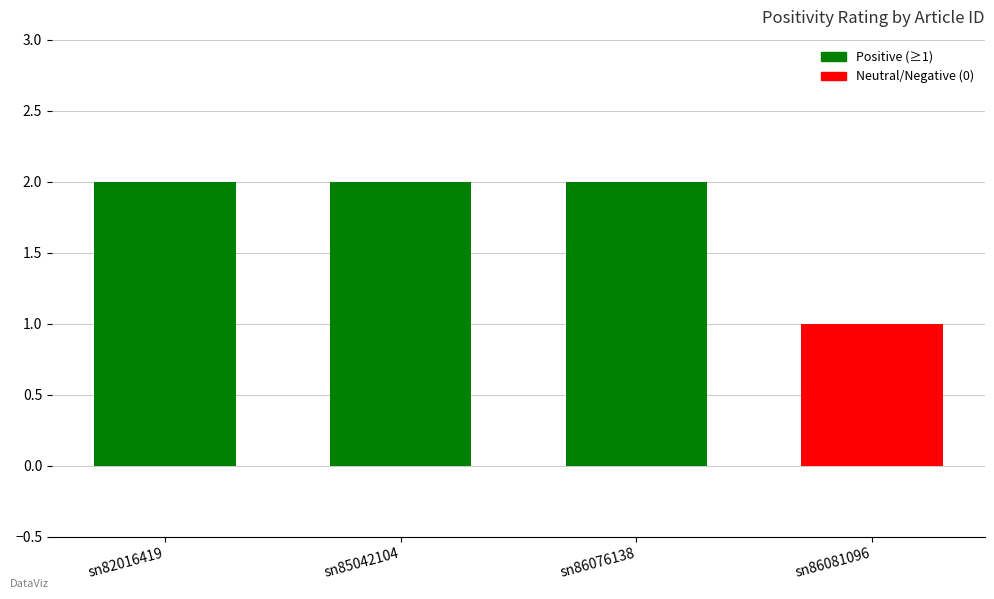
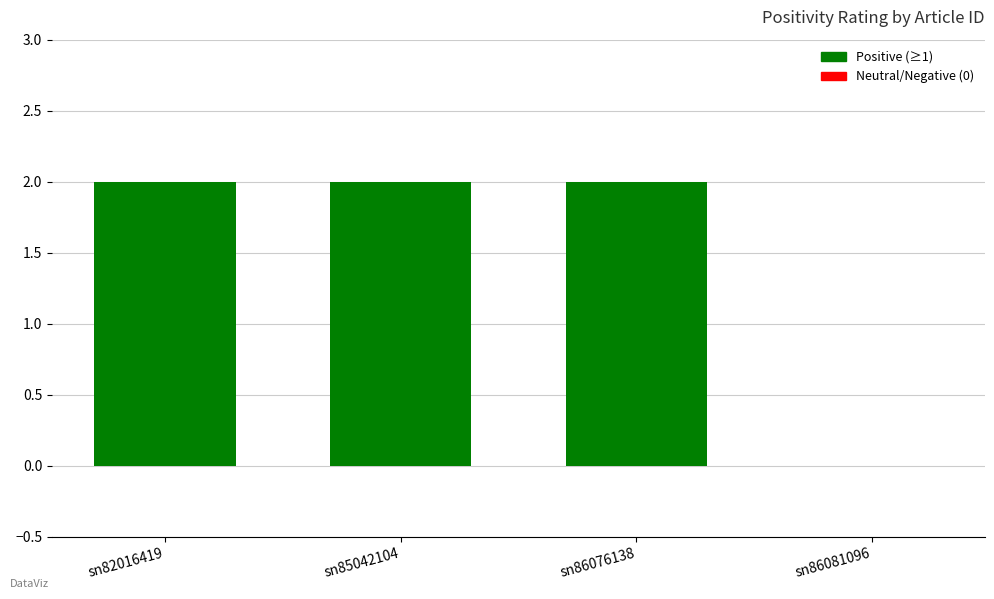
sn86081096: 1 -> 0
